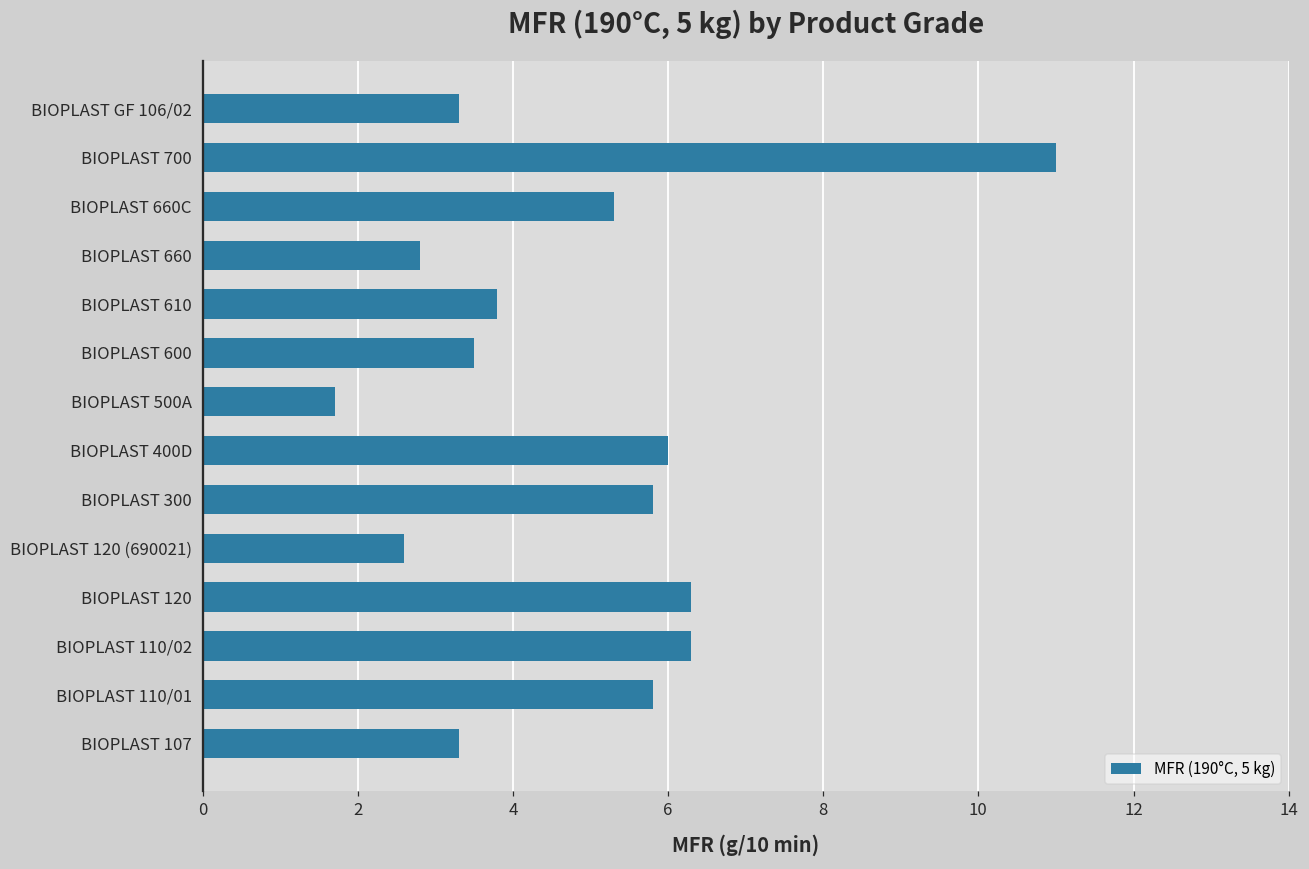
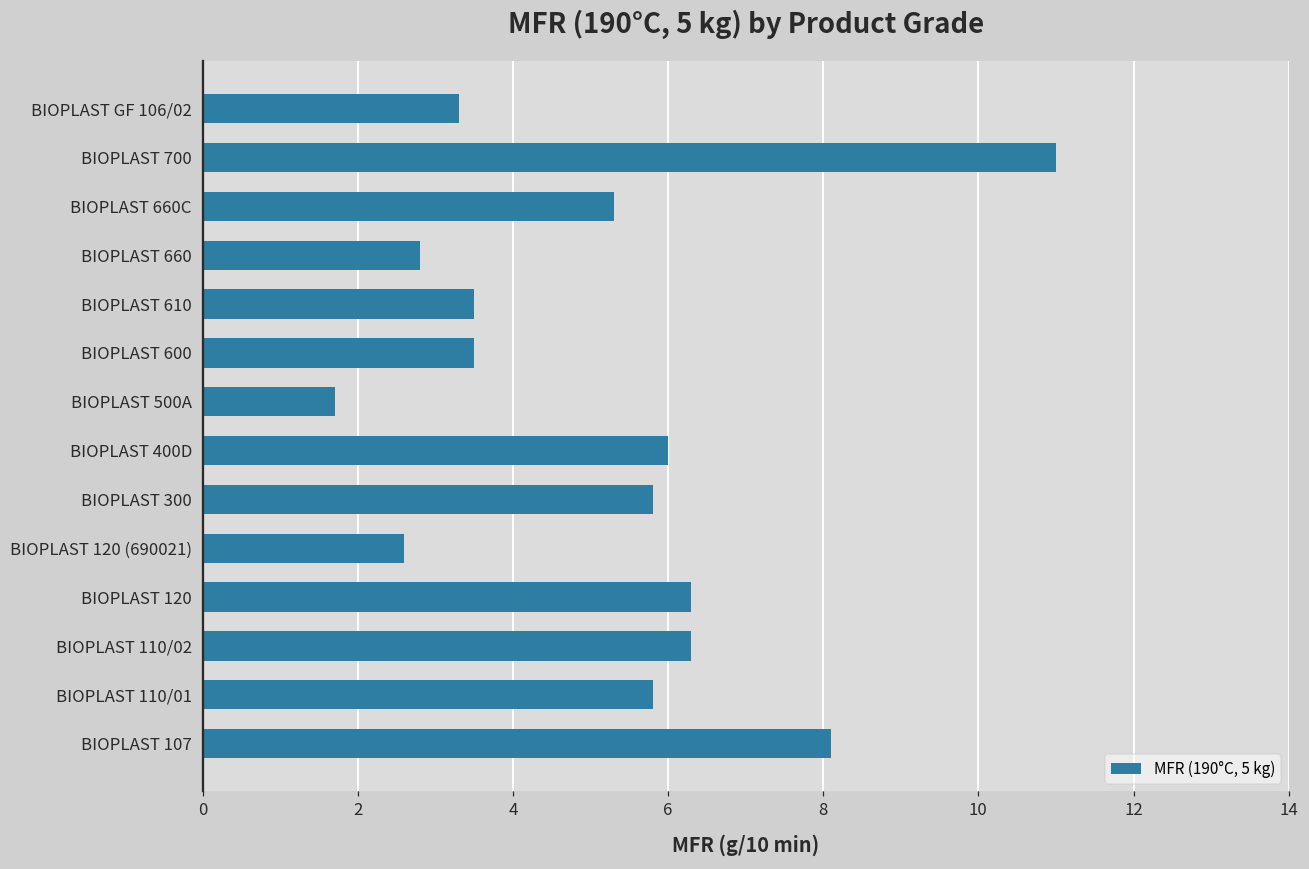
BIOPLAST 610: 3.8 -> 3.5
BIOPLAST 107: 3.3 -> 8.1
